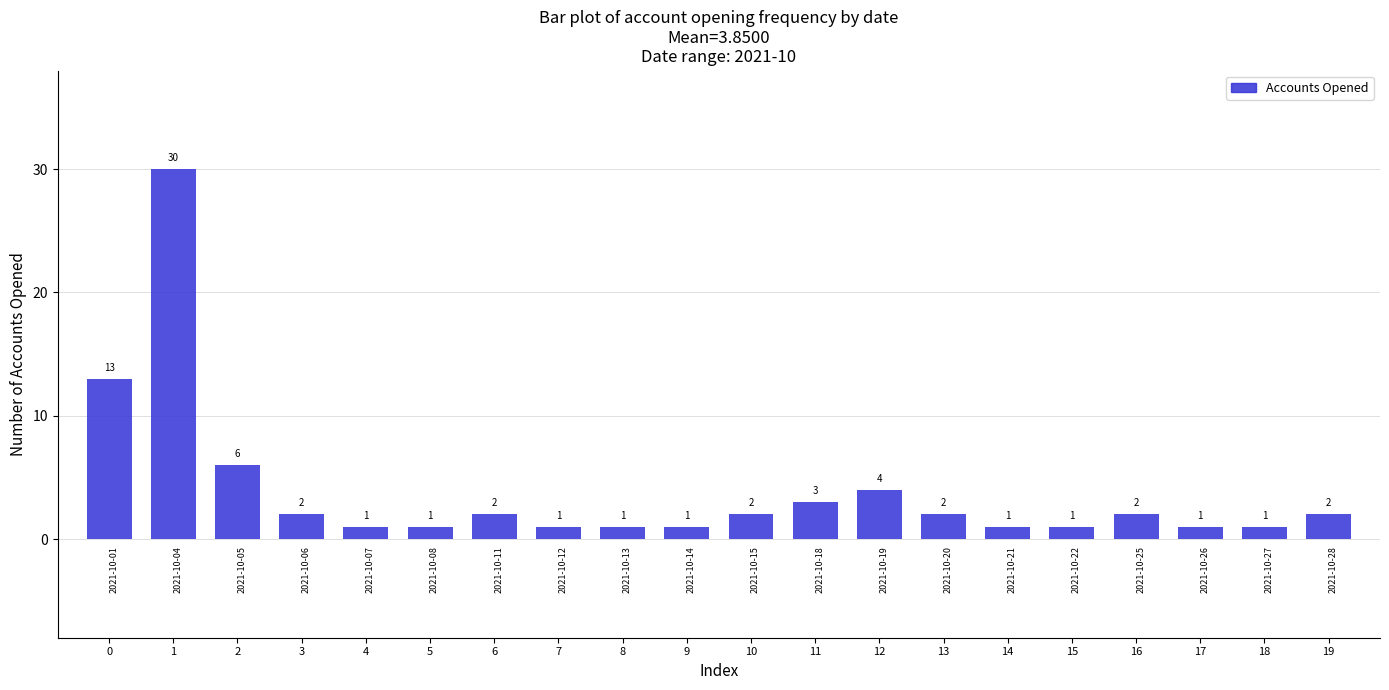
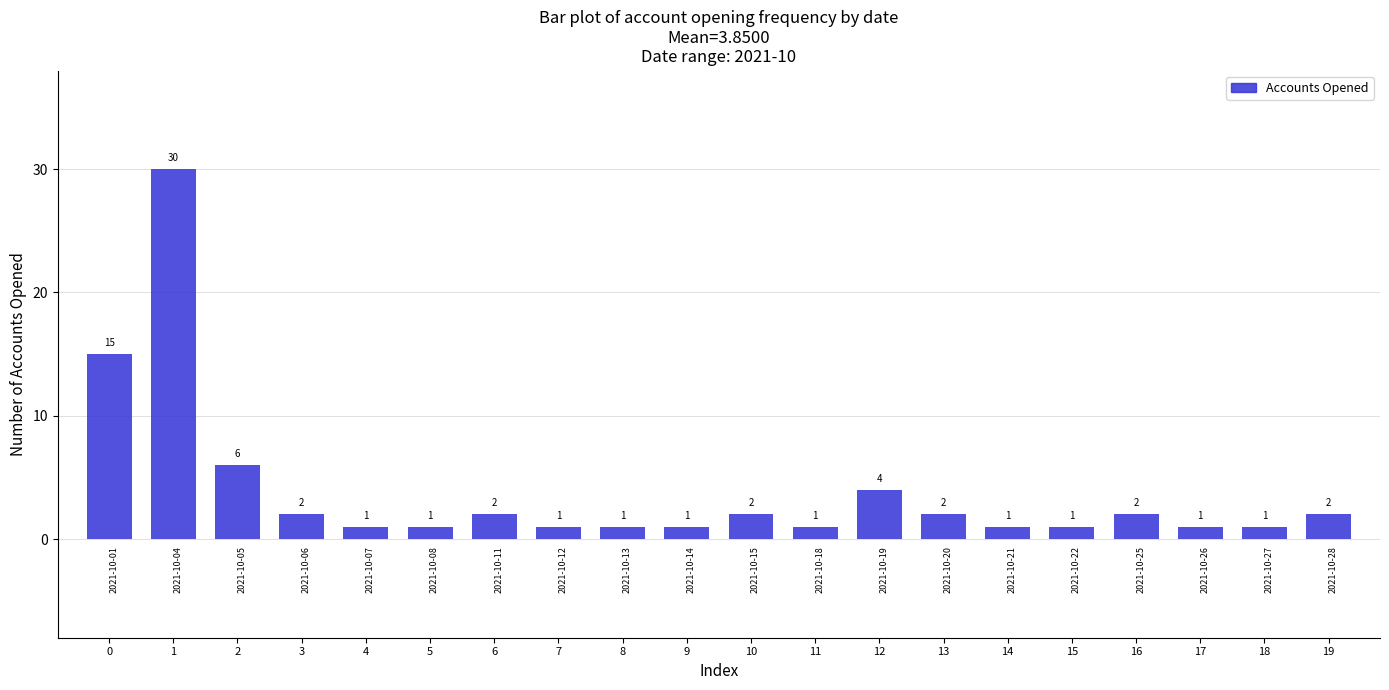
0: 13 -> 15
11: 3 -> 1
